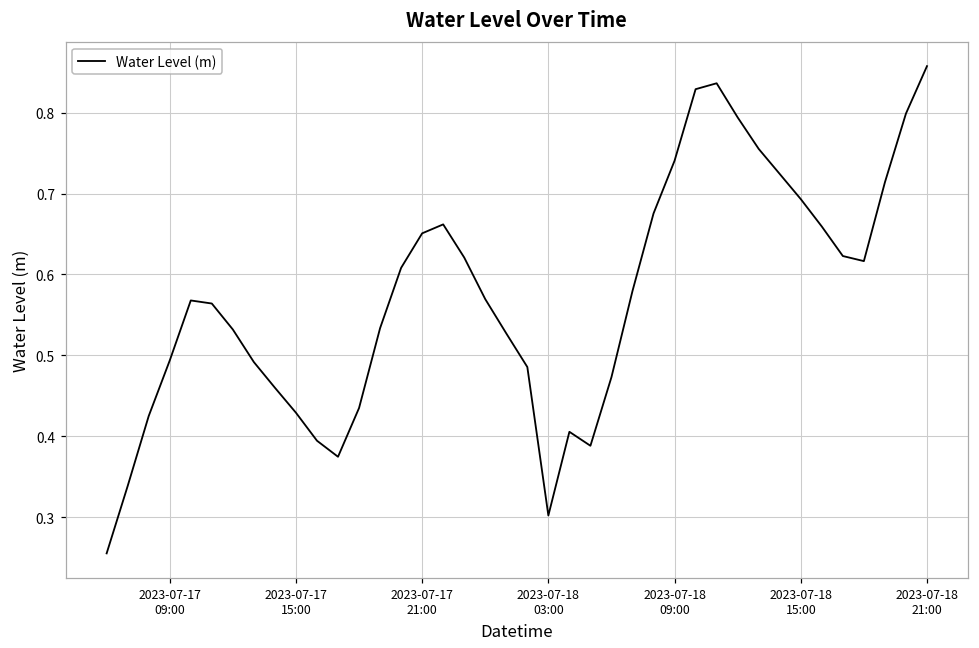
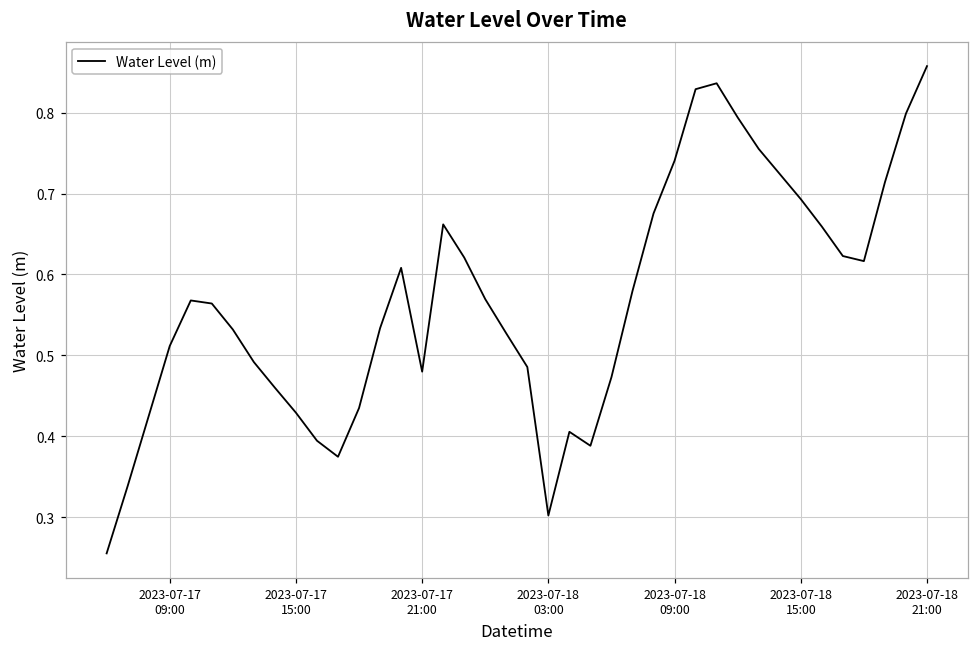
2023-07-17 09:00: 0.49 -> 0.51
2023-07-17 21:00: 0.65 -> 0.48
